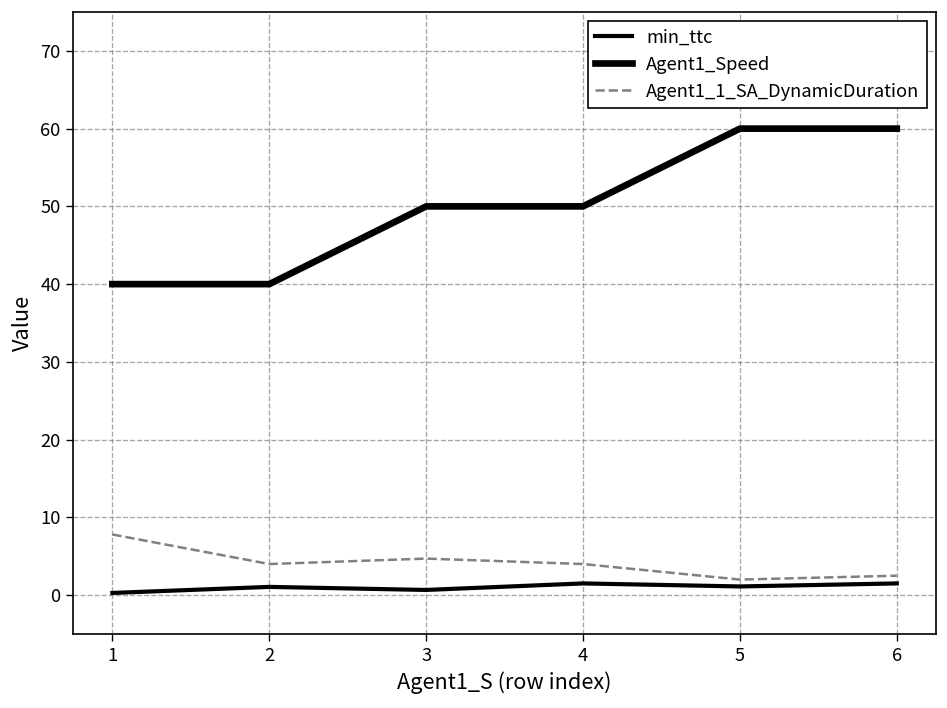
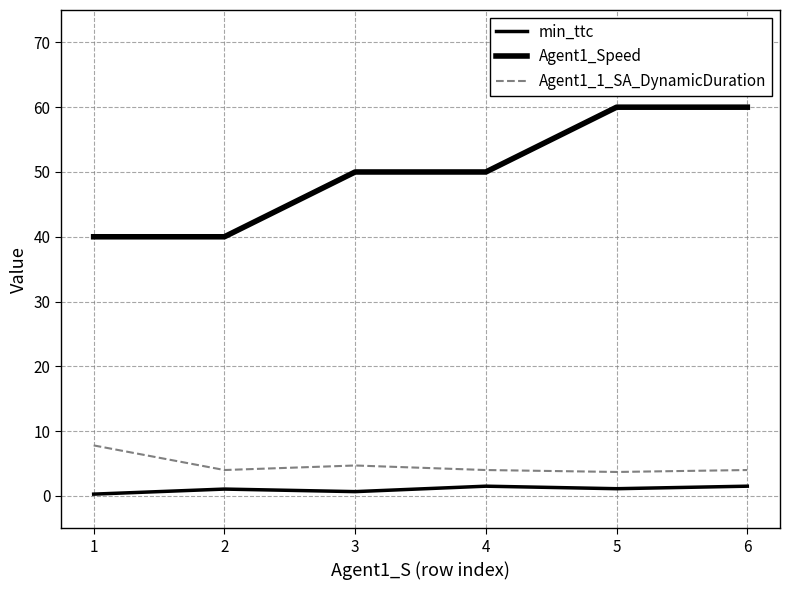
Agent1_1_SA_DynamicDuration, 5: 2 -> 4
Agent1_1_SA_DynamicDuration, 6: 3 -> 4
